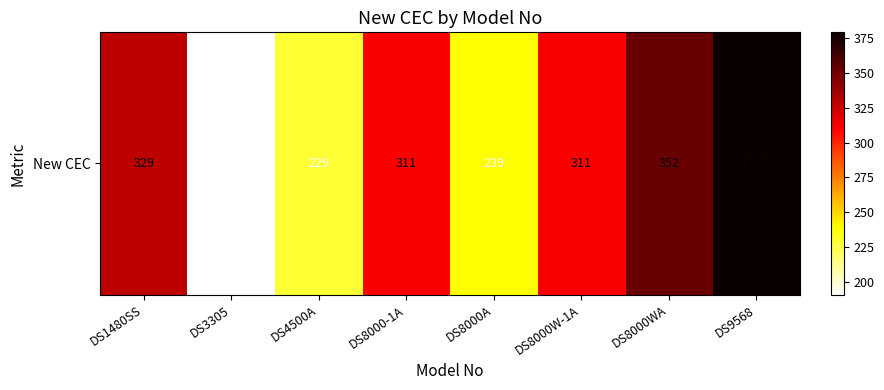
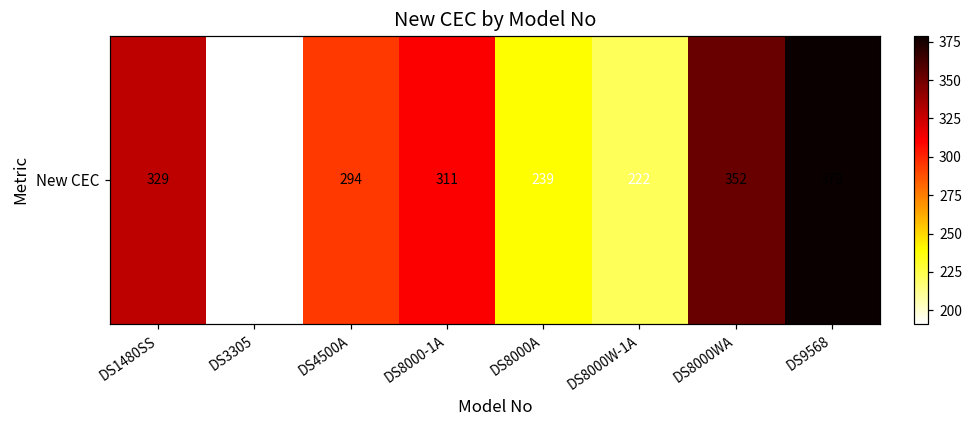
New CEC, DS4500A: 229 -> 294
New CEC, DS8000W-1A: 311 -> 222
